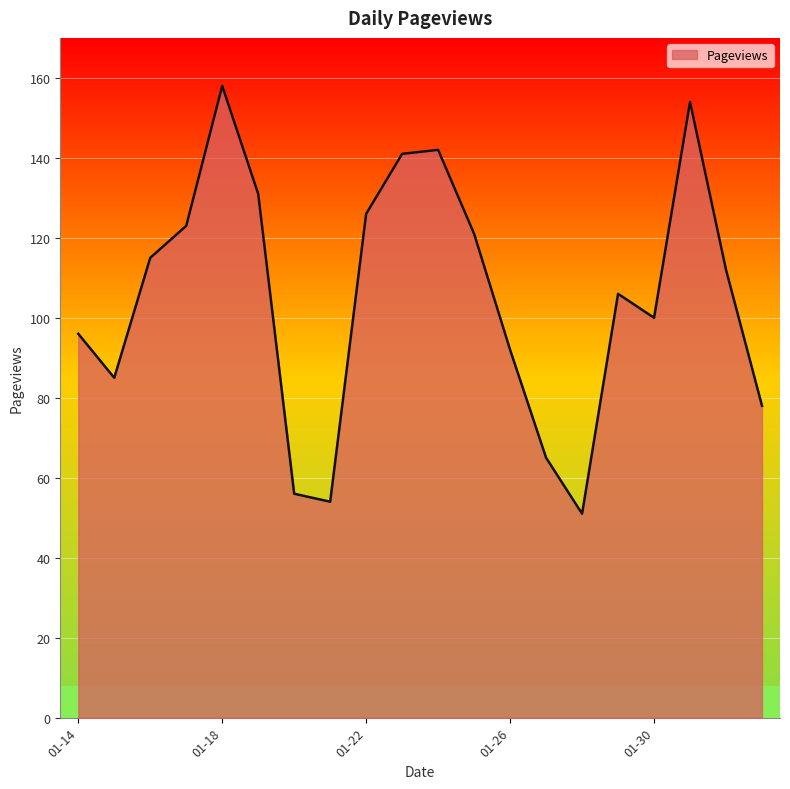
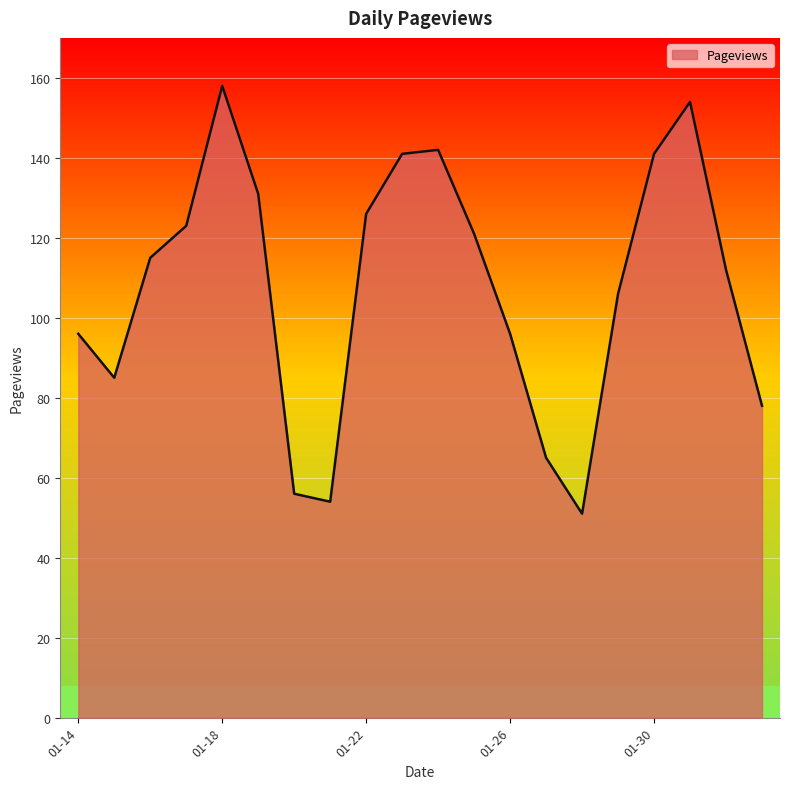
01-26: 92 -> 96
01-30: 100 -> 141
